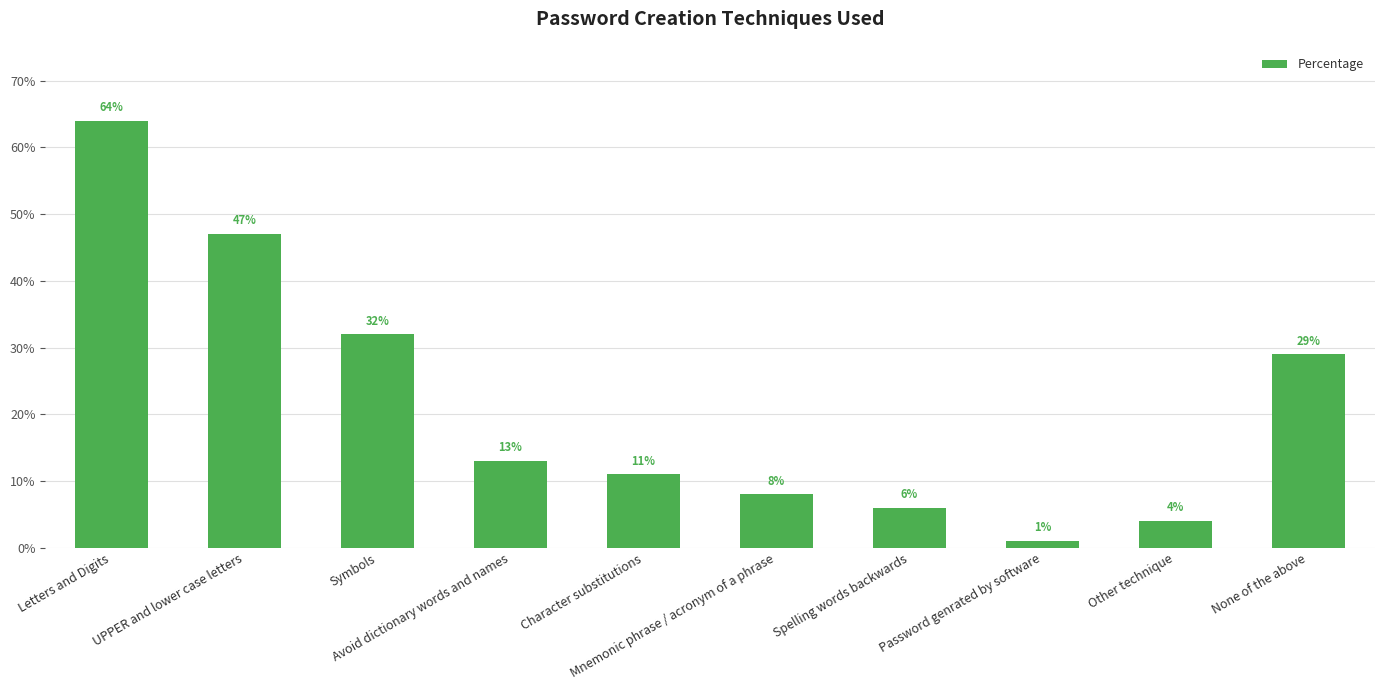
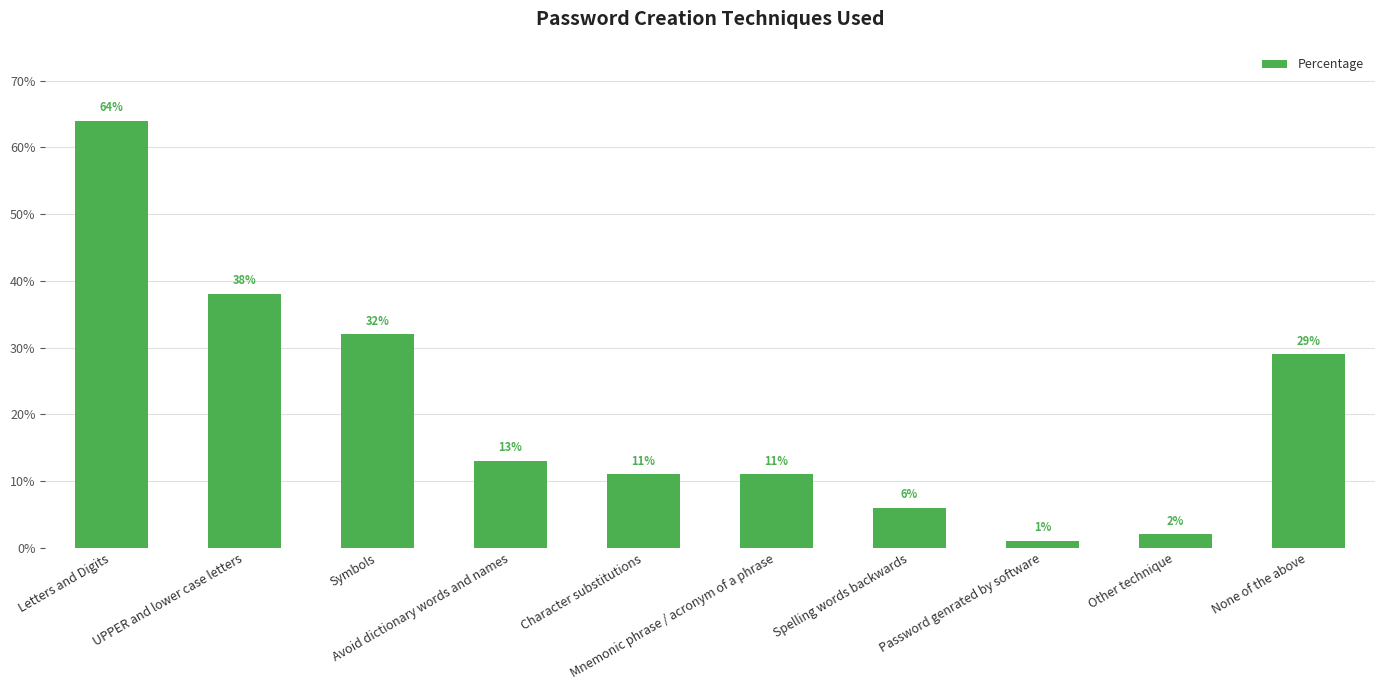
UPPER and lower case letters: 47% -> 38%
Mnemonic phrase / acronym of a phrase: 8% -> 11%
Other technique: 4% -> 2%
